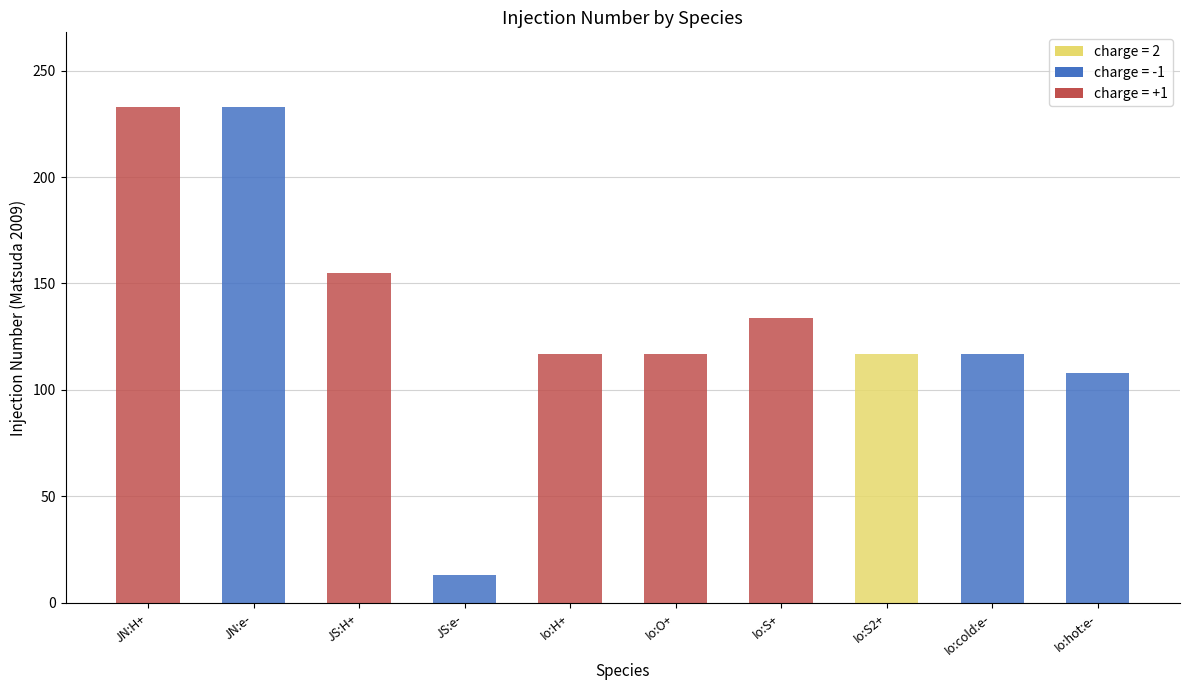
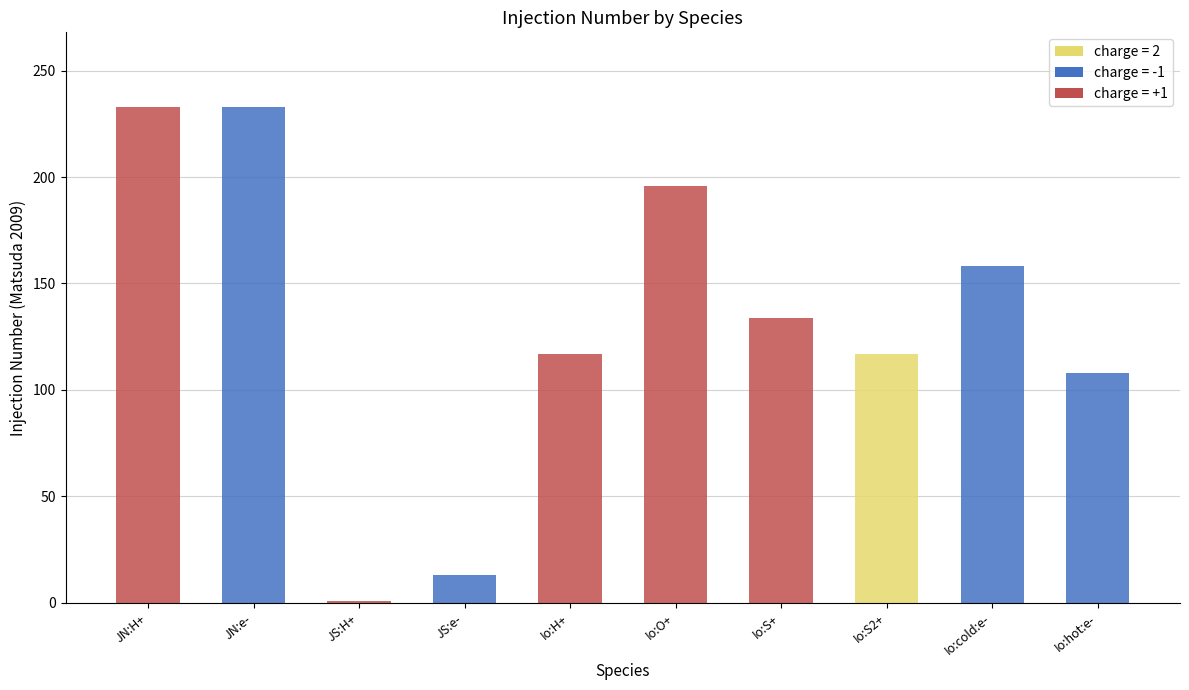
JS:H+: 155 -> 1
Io:O+: 117 -> 196
Io:cold:e-: 117 -> 158
